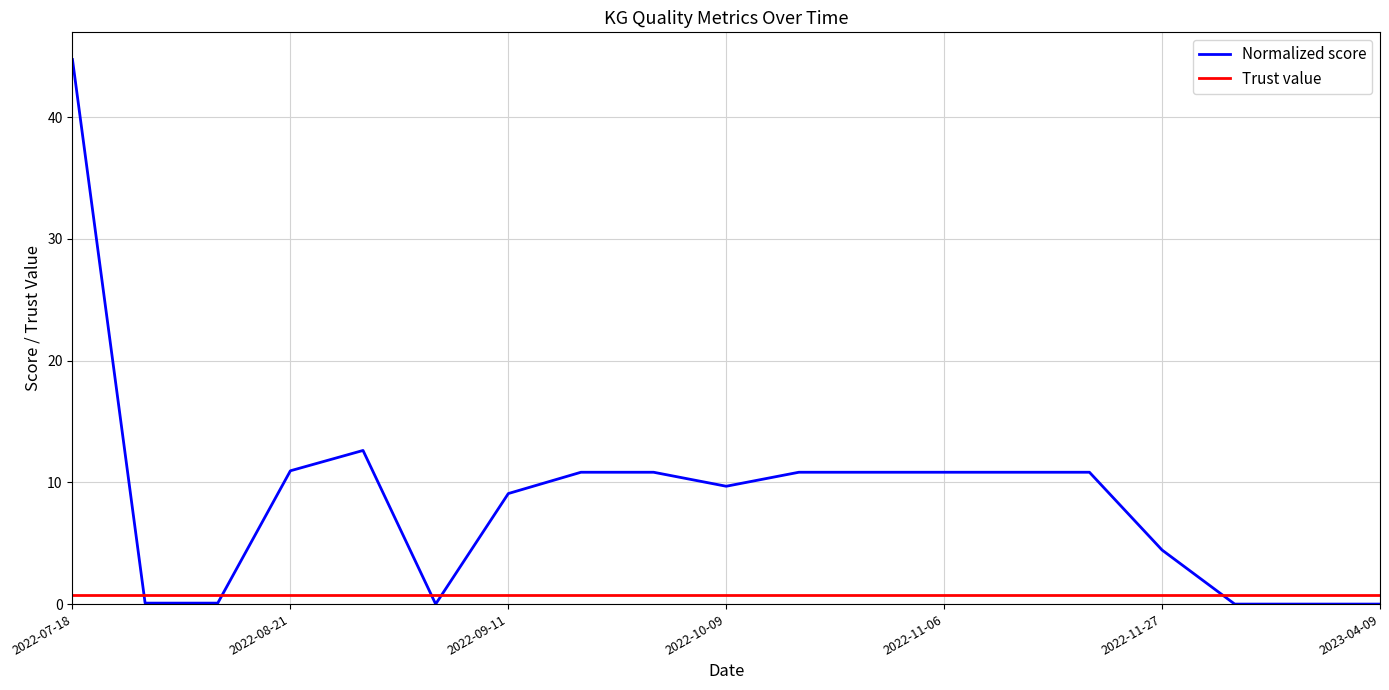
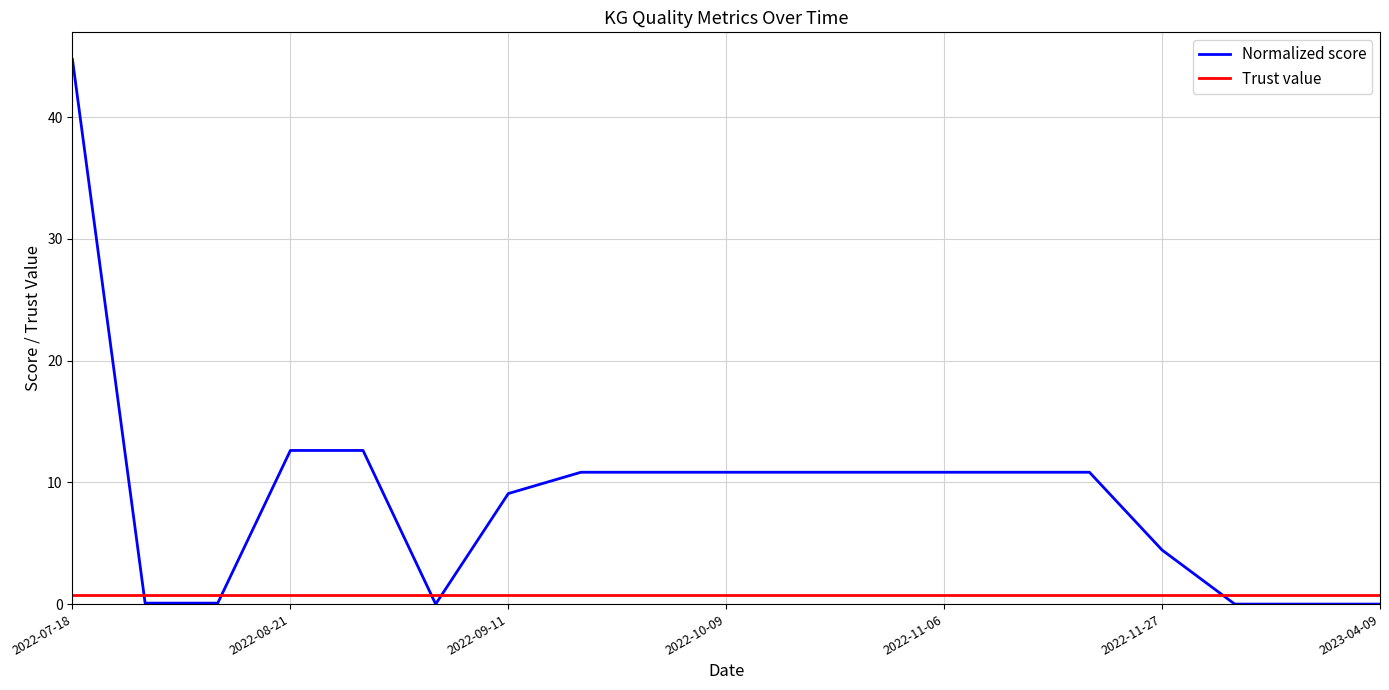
Normalized score, 2022-08-21: 11.0 -> 12.6
Normalized score, 2022-10-09: 9.7 -> 10.8
